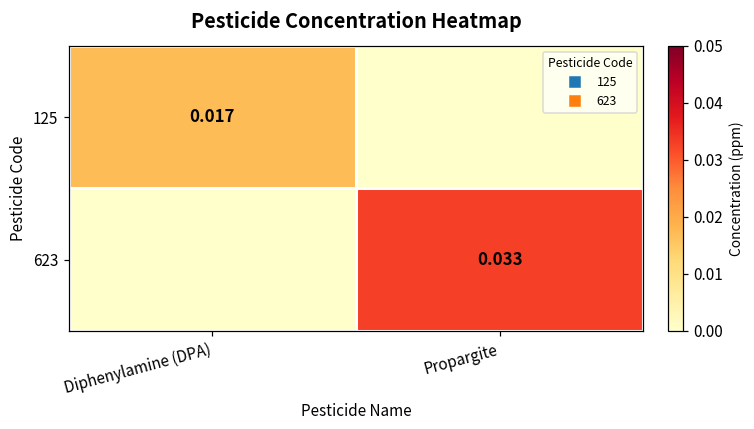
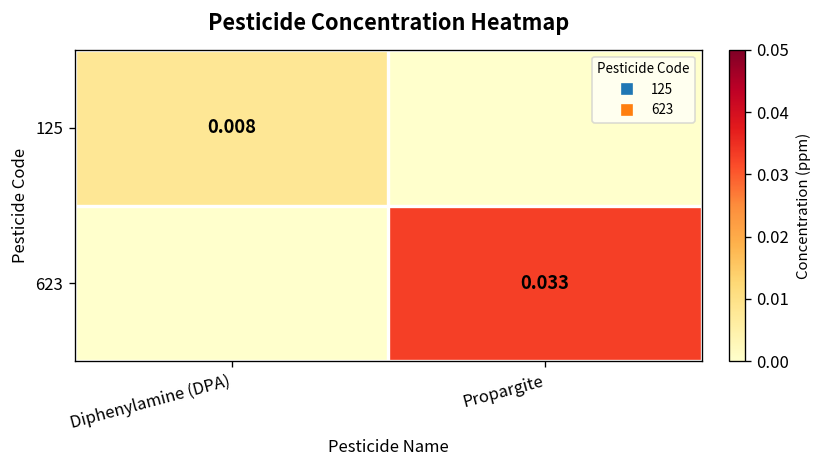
125, Diphenylamine (DPA): 0.017 -> 0.008
